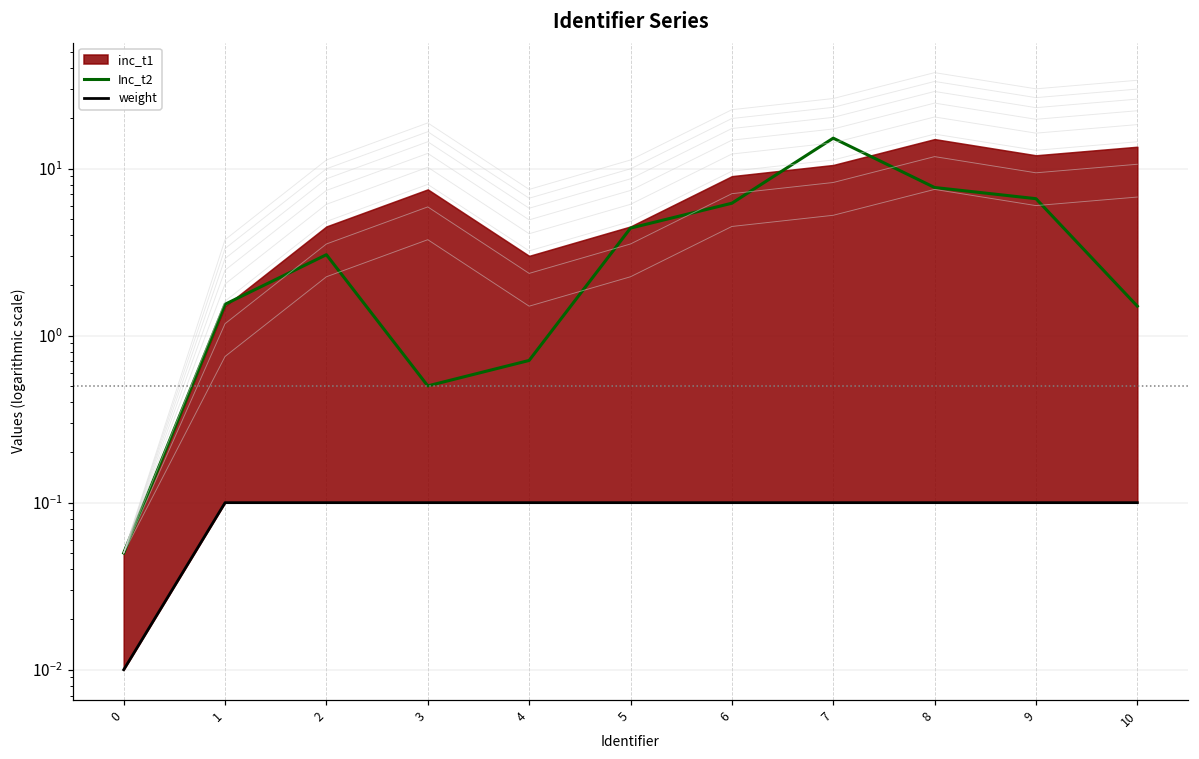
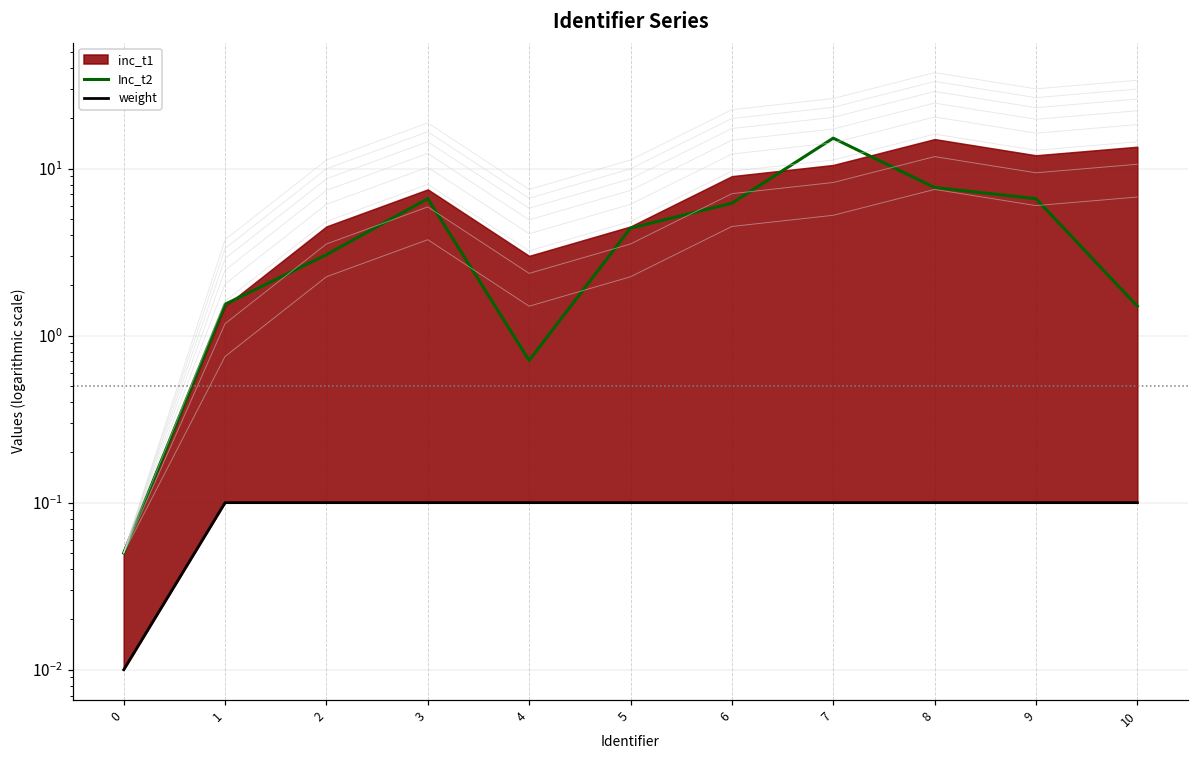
Inc_t2, 3: 0.5 -> 7
